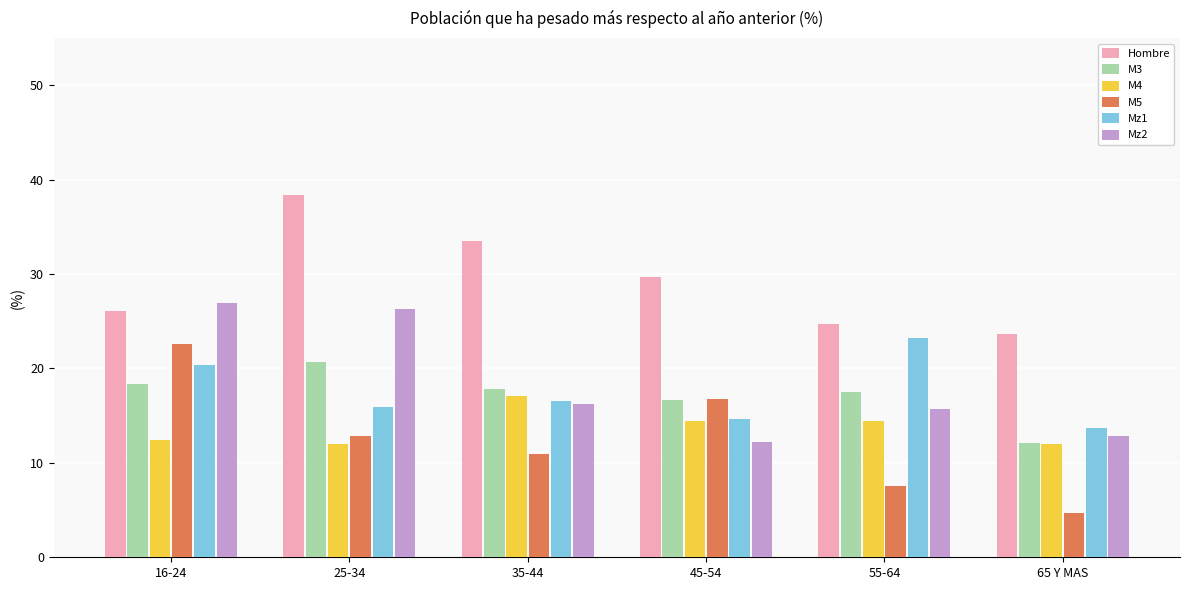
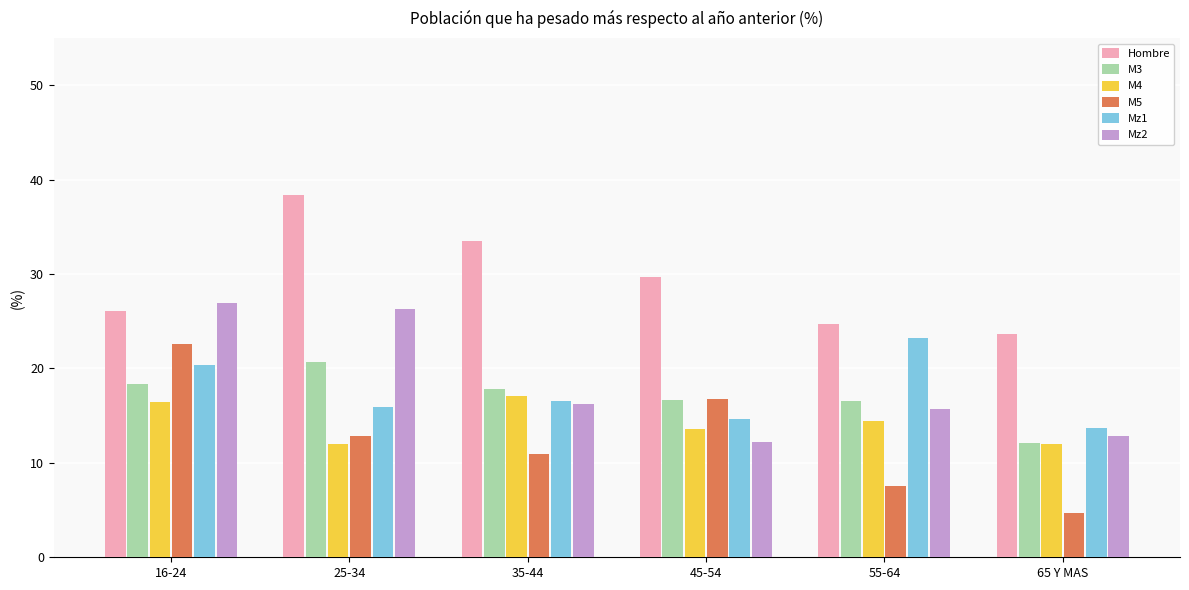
M4, 16-24: 12 -> 16
M4, 45-54: 14.4 -> 13.6
M3, 55-64: 18 -> 16
